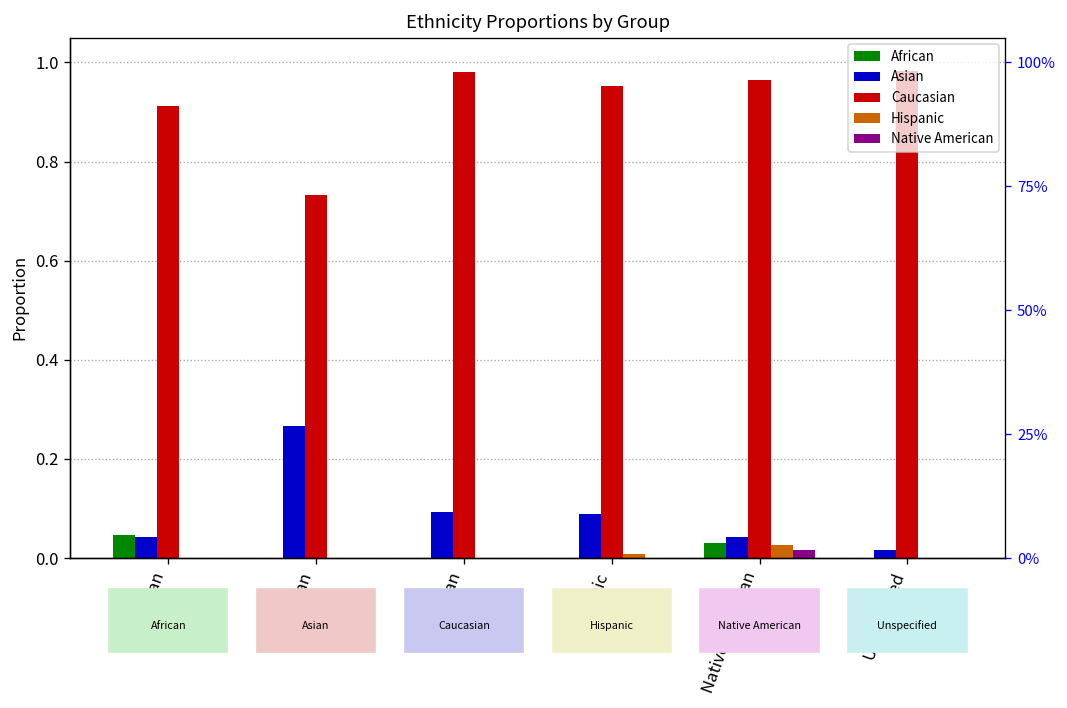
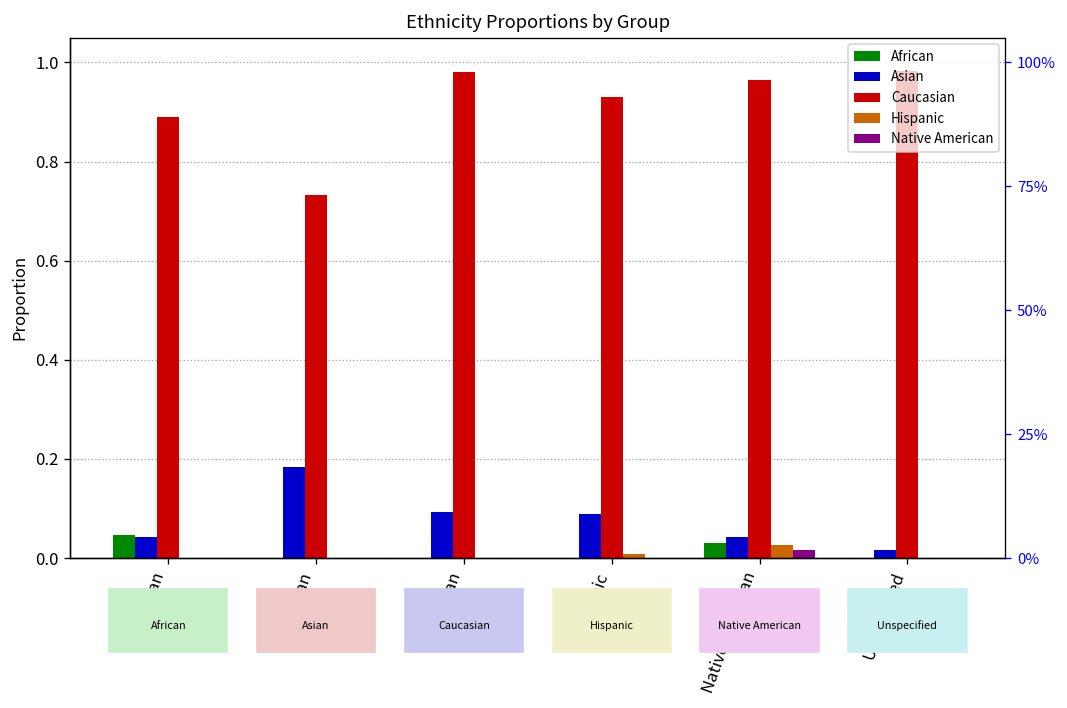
Caucasian, African: 0.91 -> 0.89
Asian, Asian: 0.27 -> 0.18
Caucasian, Hispanic: 0.95 -> 0.93
